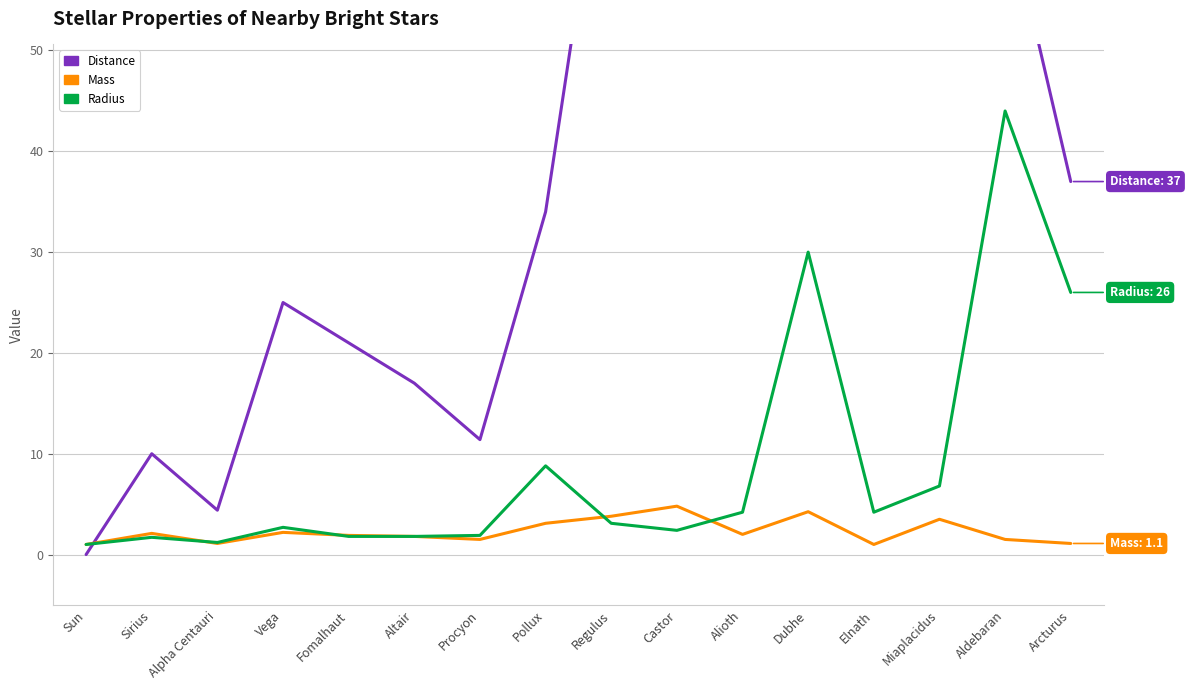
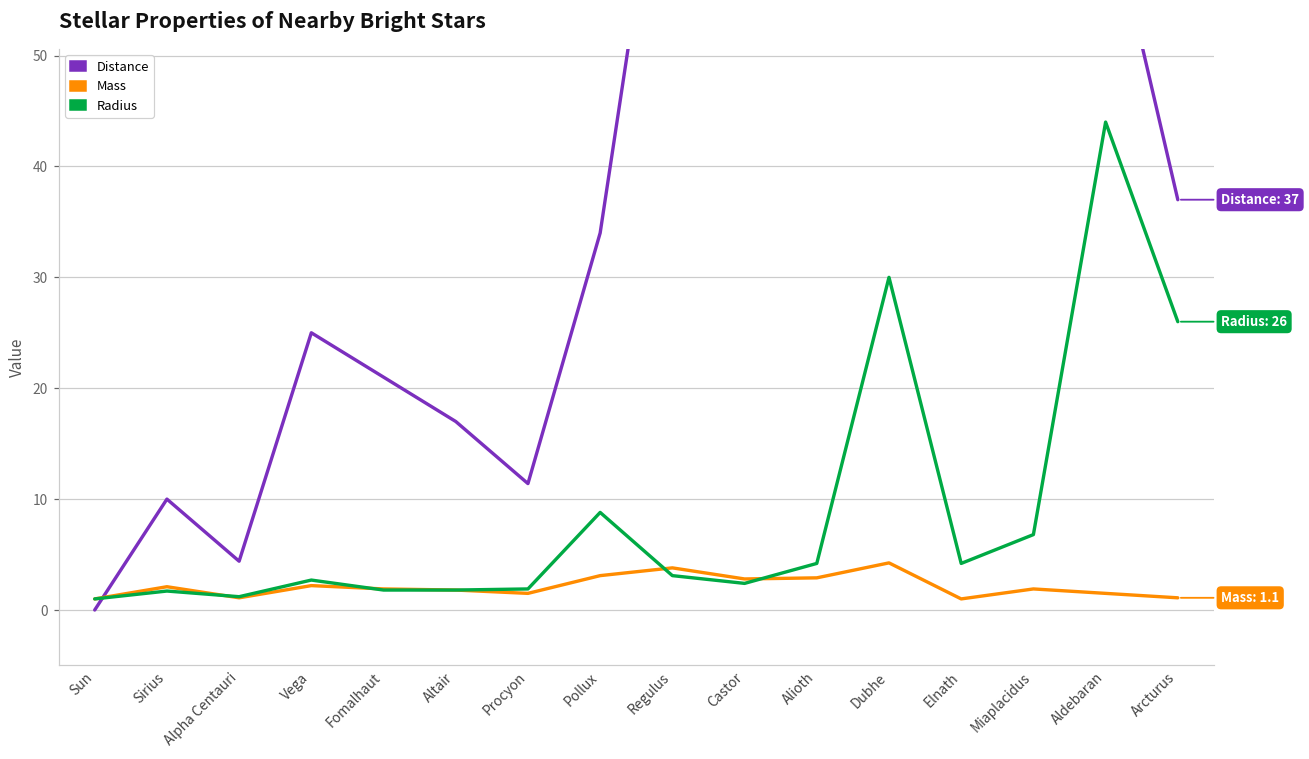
Mass, Castor: 4.8 -> 2.8
Mass, Alioth: 2.0 -> 2.9
Mass, Miaplacidus: 3.5 -> 1.9
